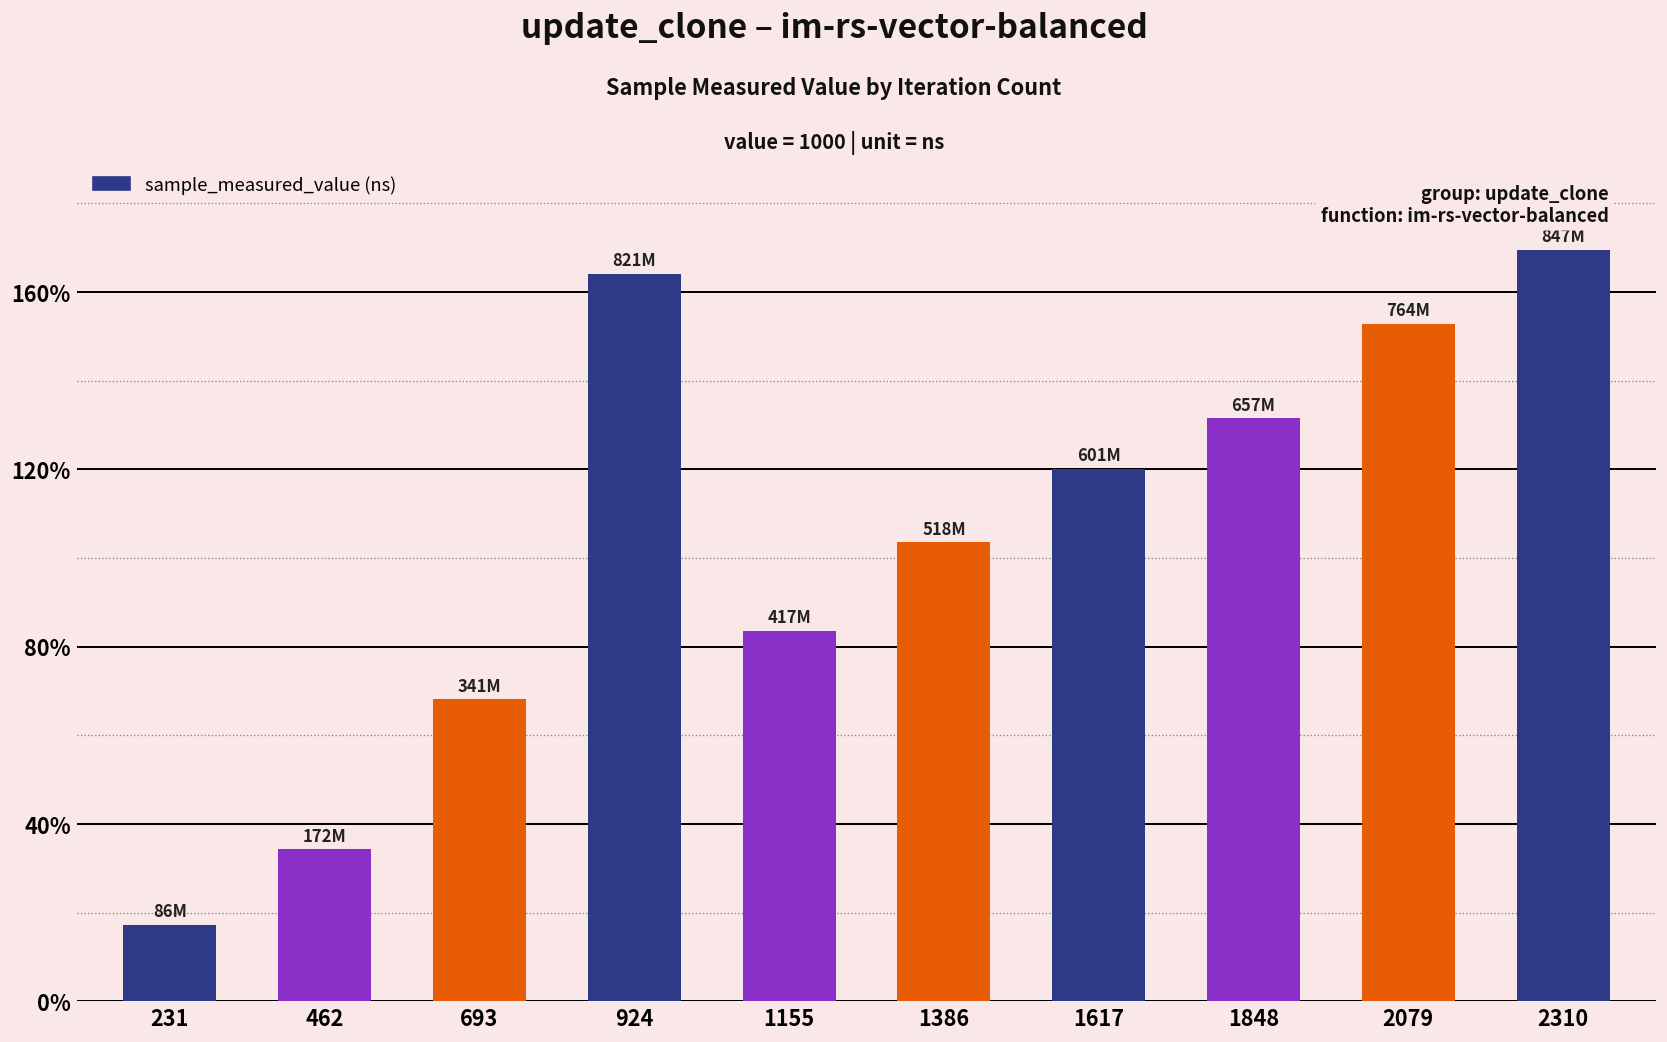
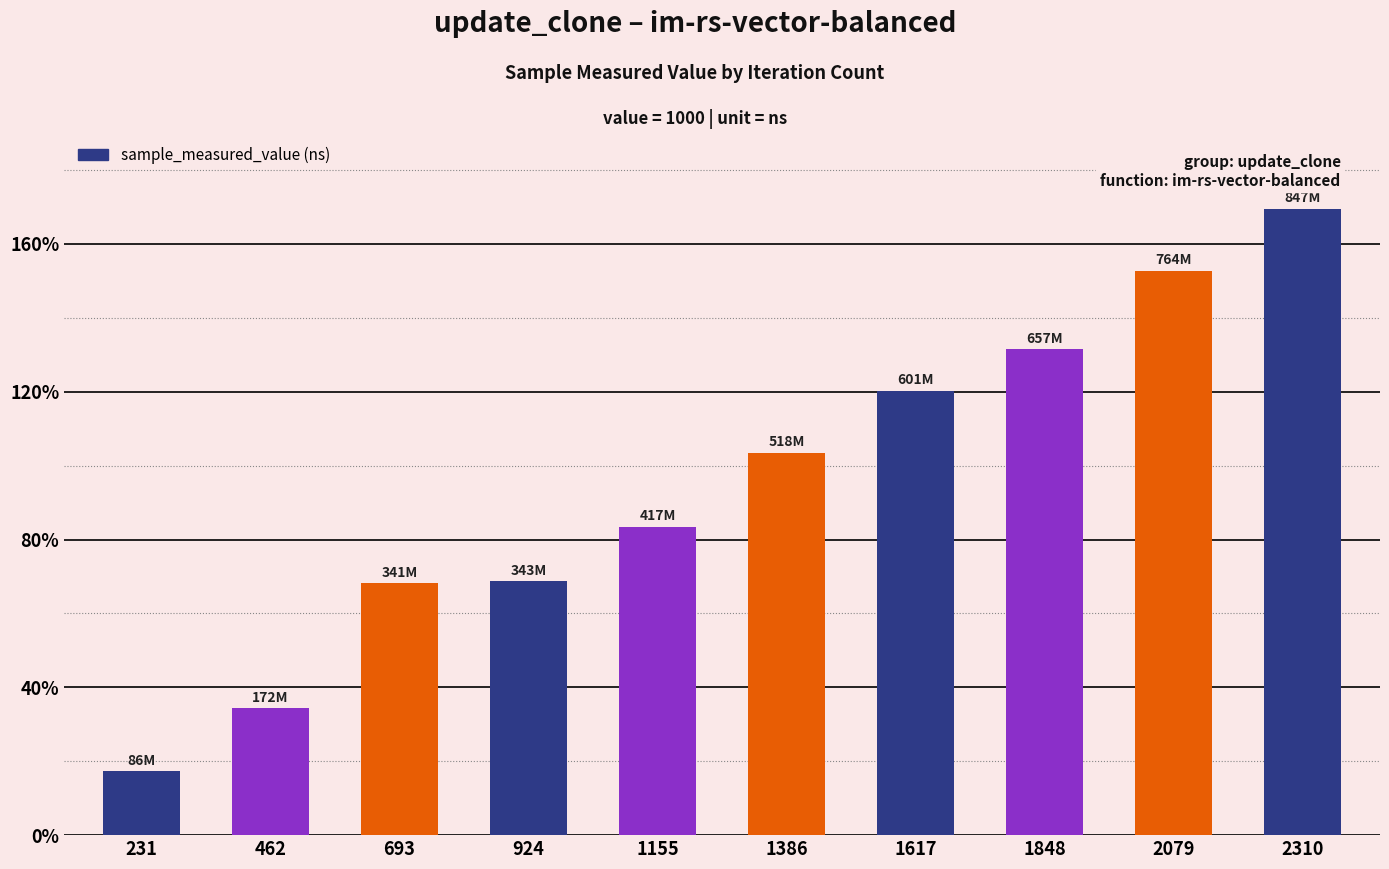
924: 821M -> 343M
